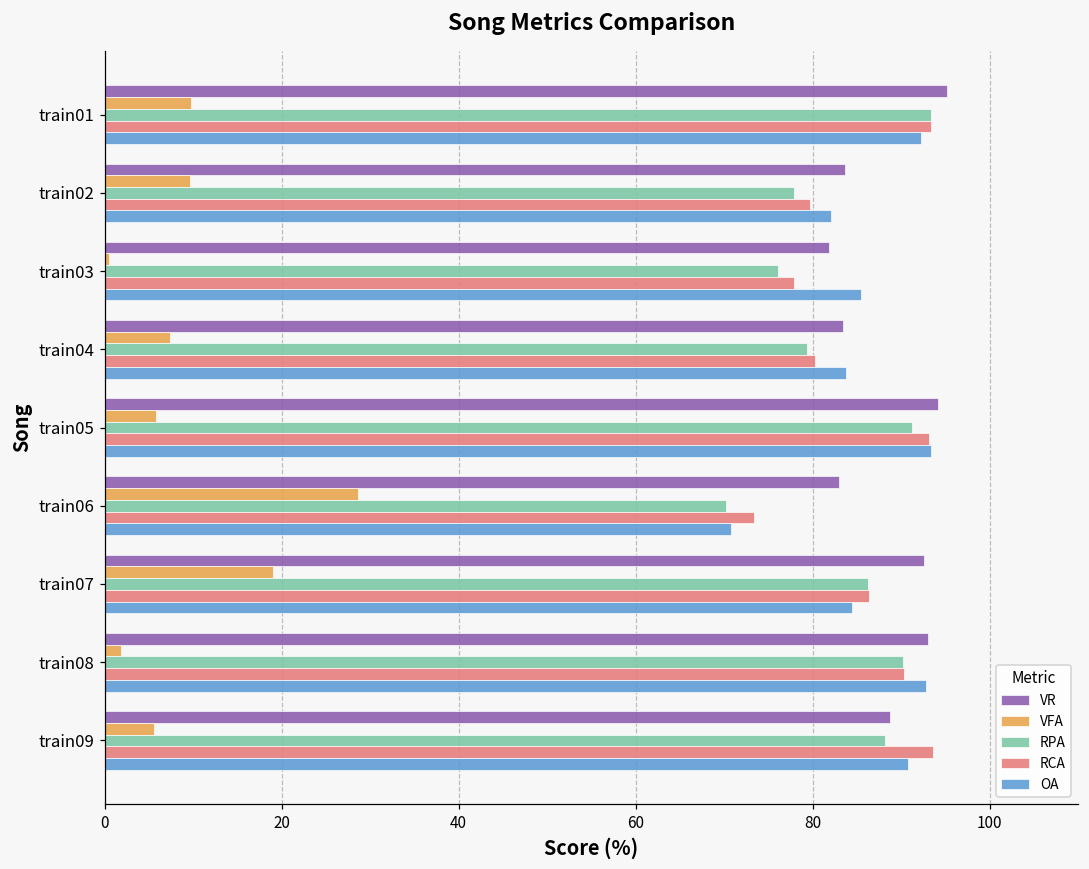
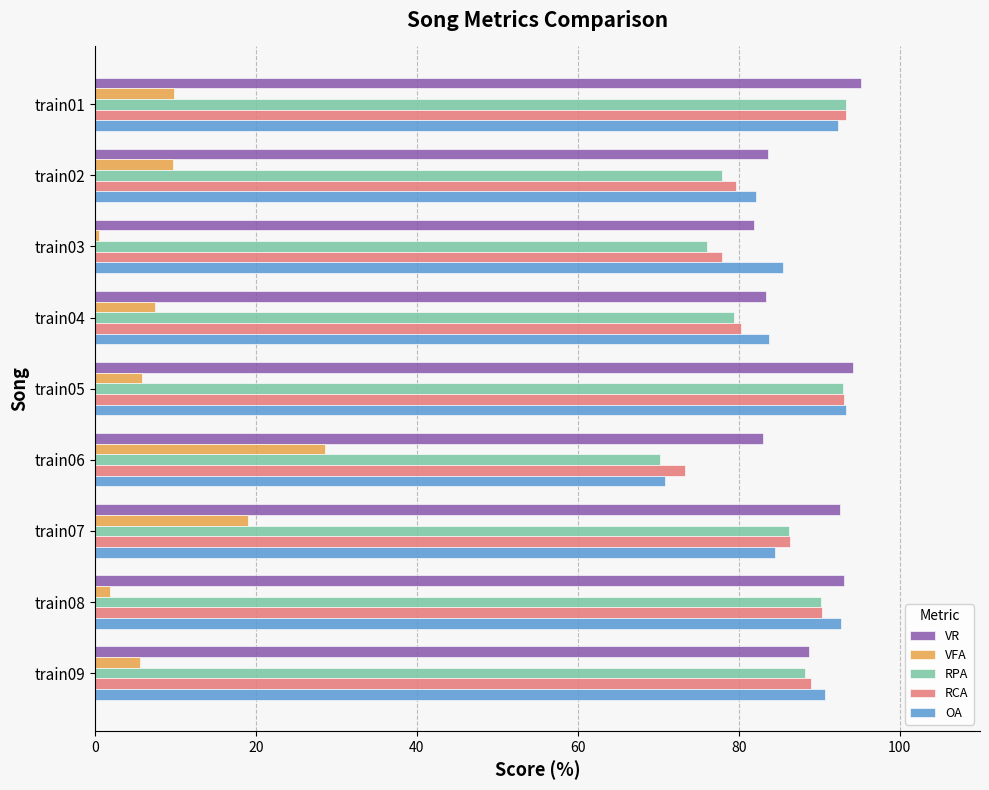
RPA, train05: 91 -> 93
RCA, train09: 94 -> 89
